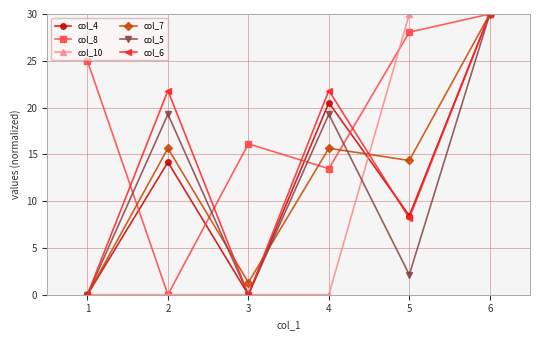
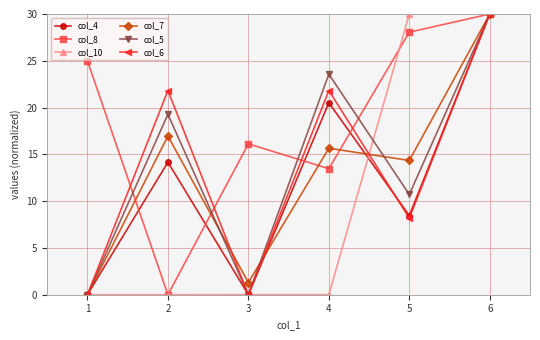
col_7, 2: 16 -> 17
col_5, 4: 19 -> 24
col_5, 5: 2 -> 11
